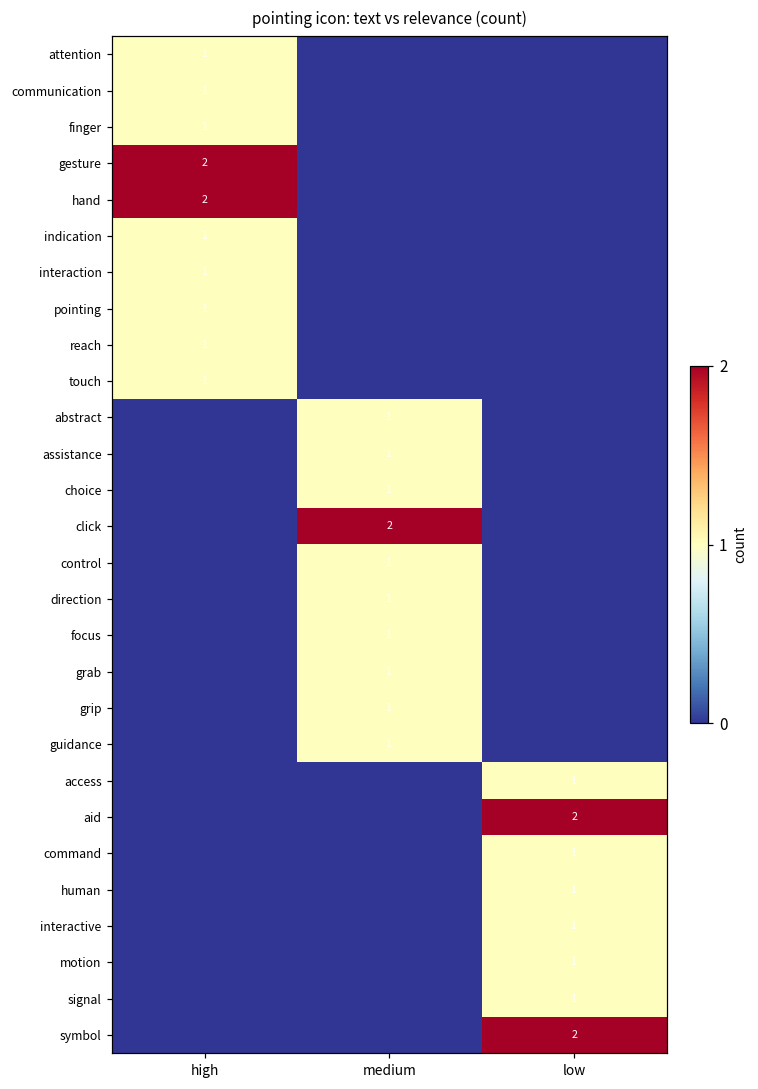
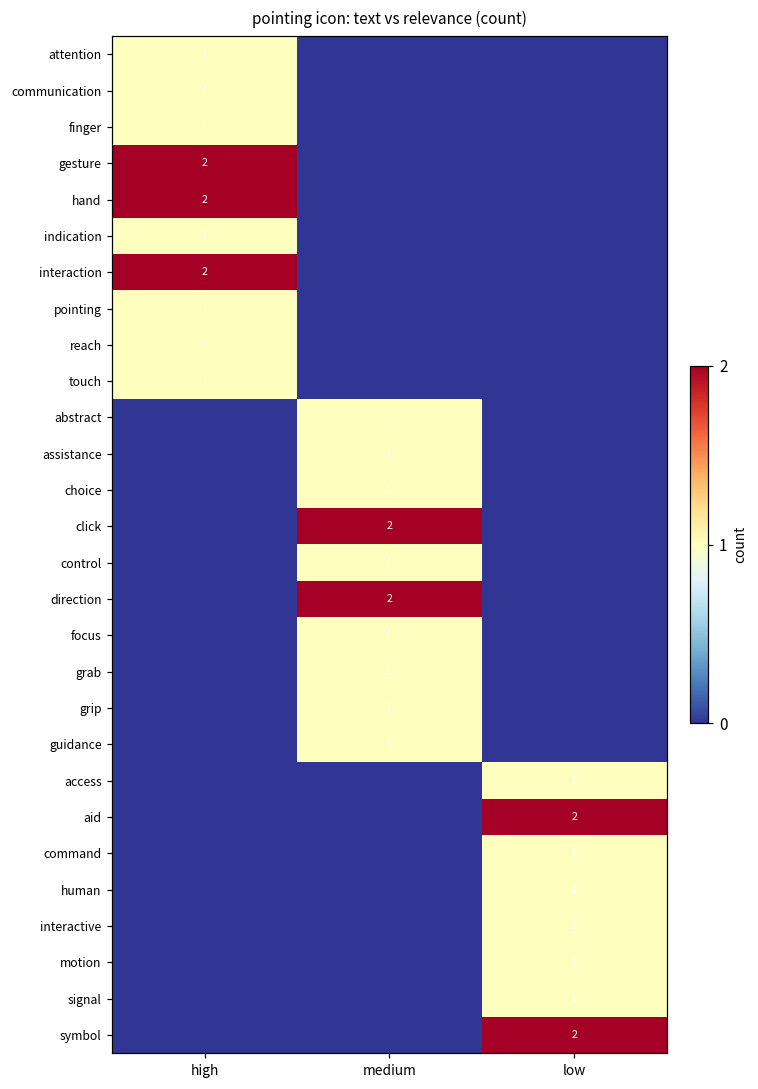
interaction, high: 1 -> 2
direction, medium: 1 -> 2
